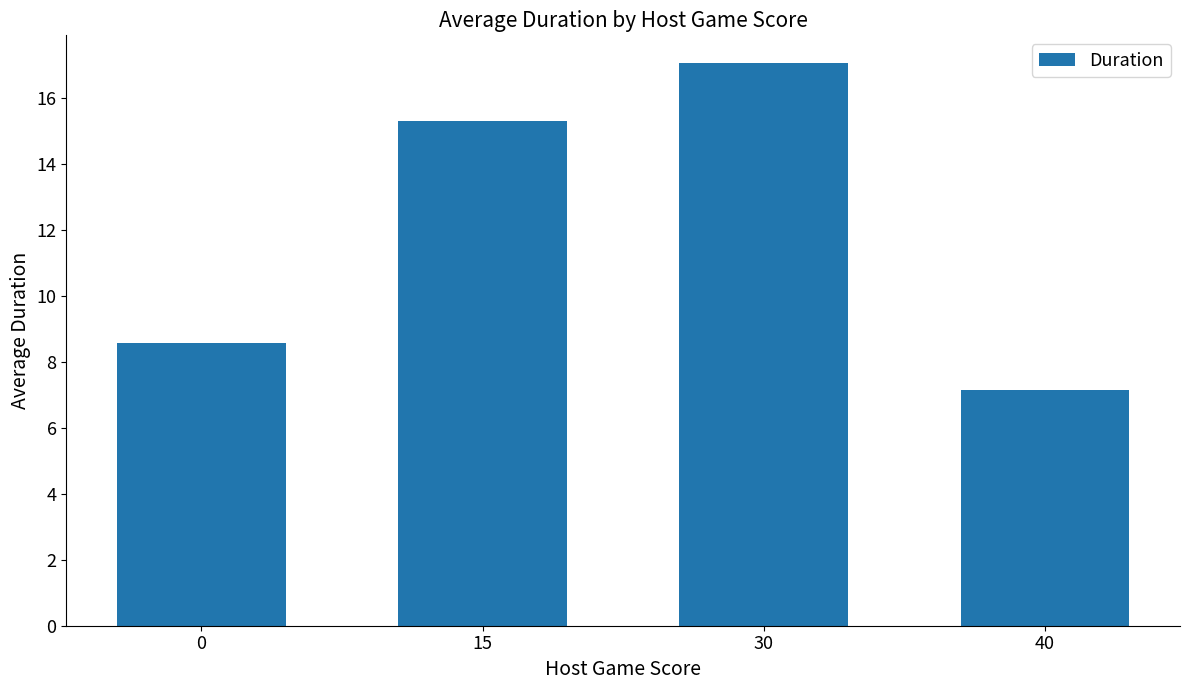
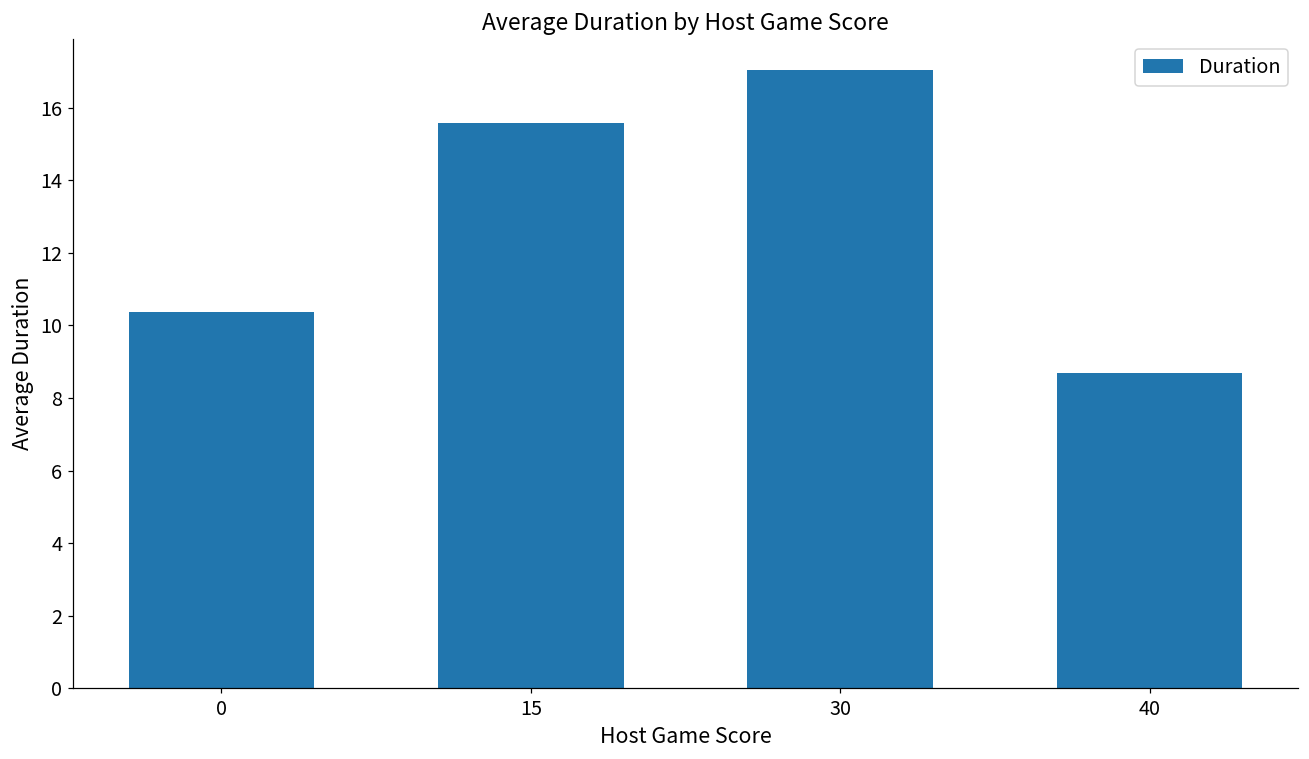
0: 8.6 -> 10.4
15: 15.3 -> 15.6
40: 7.1 -> 8.7
